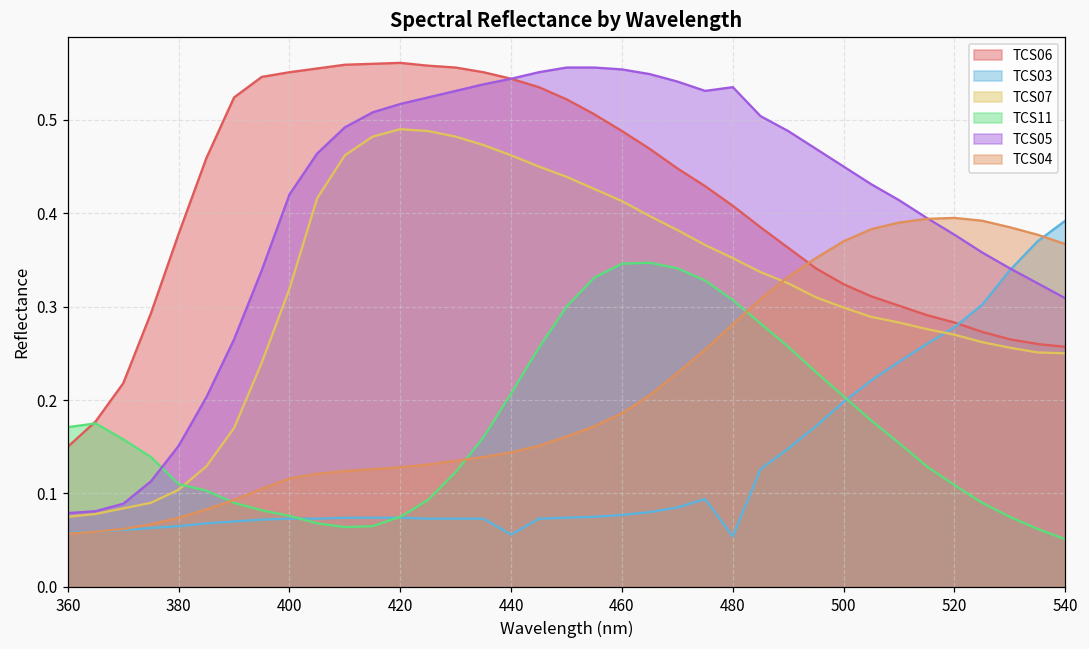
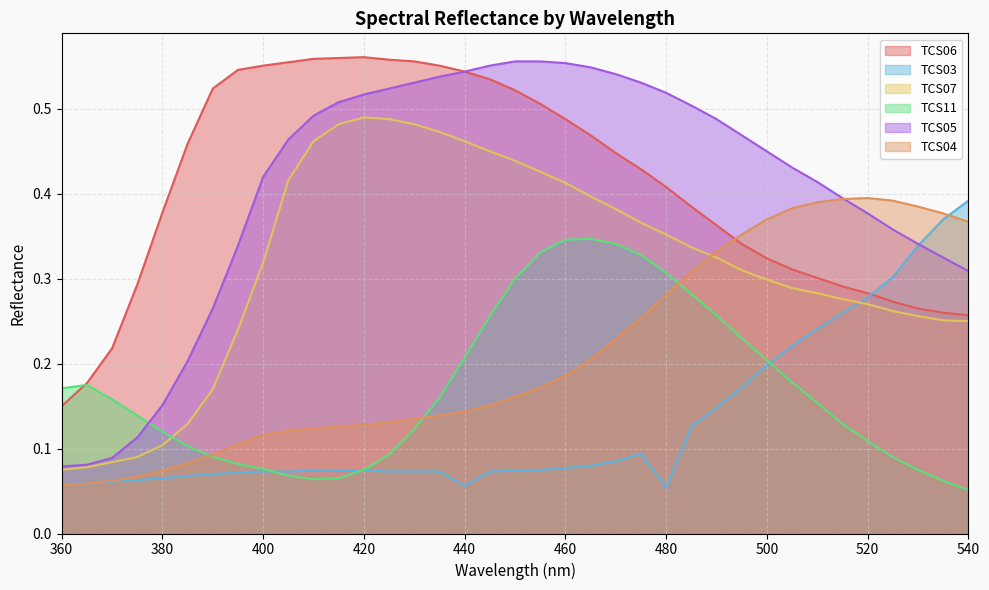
TCS11, 380: 0.11 -> 0.12
TCS05, 480: 0.54 -> 0.52
